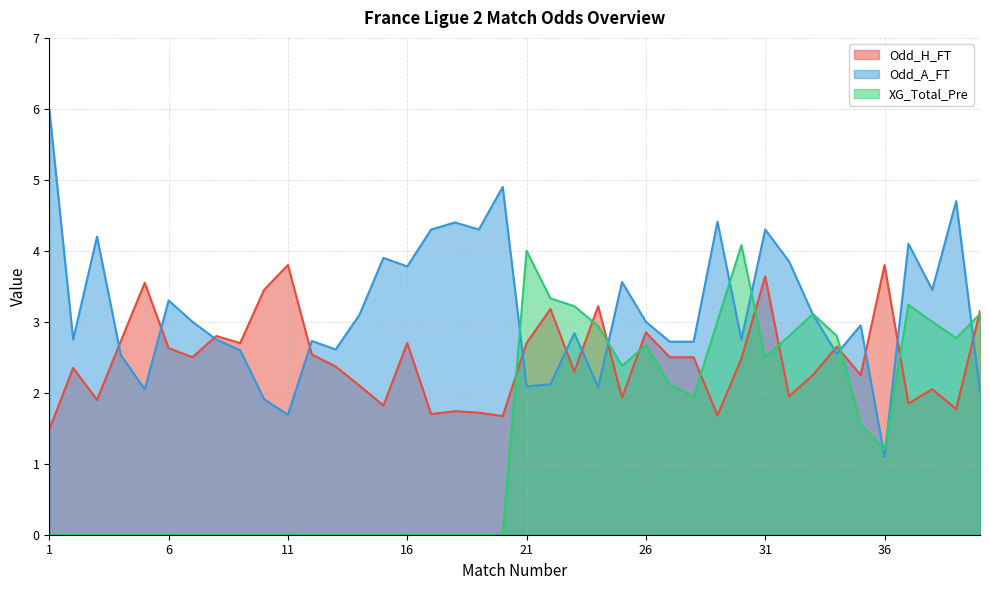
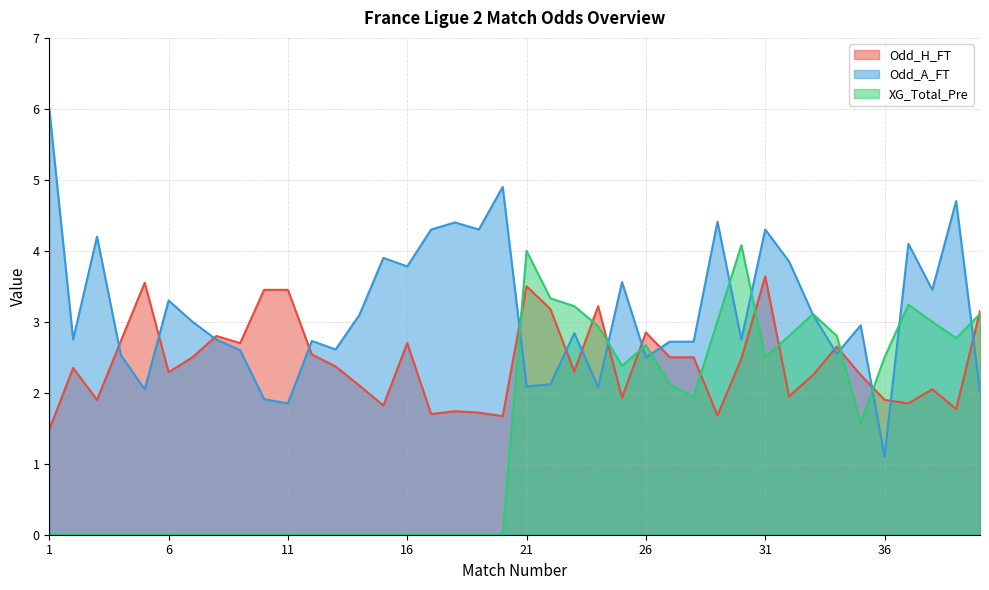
Odd_H_FT, 6: 2.6 -> 2.3
Odd_H_FT, 11: 3.8 -> 3.5
Odd_A_FT, 11: 1.7 -> 1.9
Odd_H_FT, 21: 2.7 -> 3.5
Odd_A_FT, 26: 3.0 -> 2.5
Odd_H_FT, 36: 3.8 -> 1.9
XG_Total_Pre, 36: 1.2 -> 2.5
